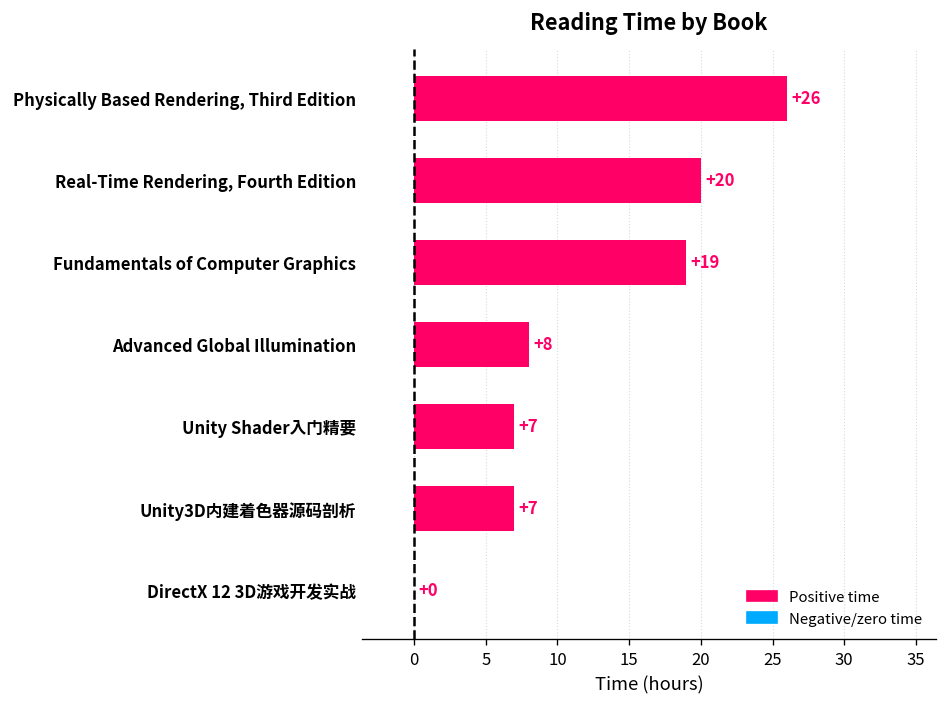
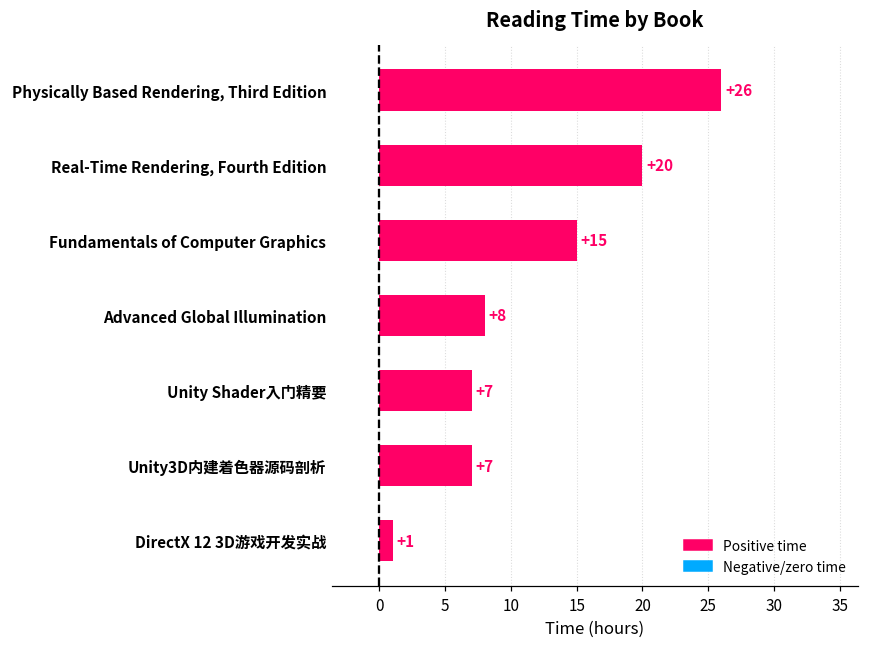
Fundamentals of Computer Graphics: +19 -> +15
DirectX 12 3D游戏开发实战: +0 -> +1
